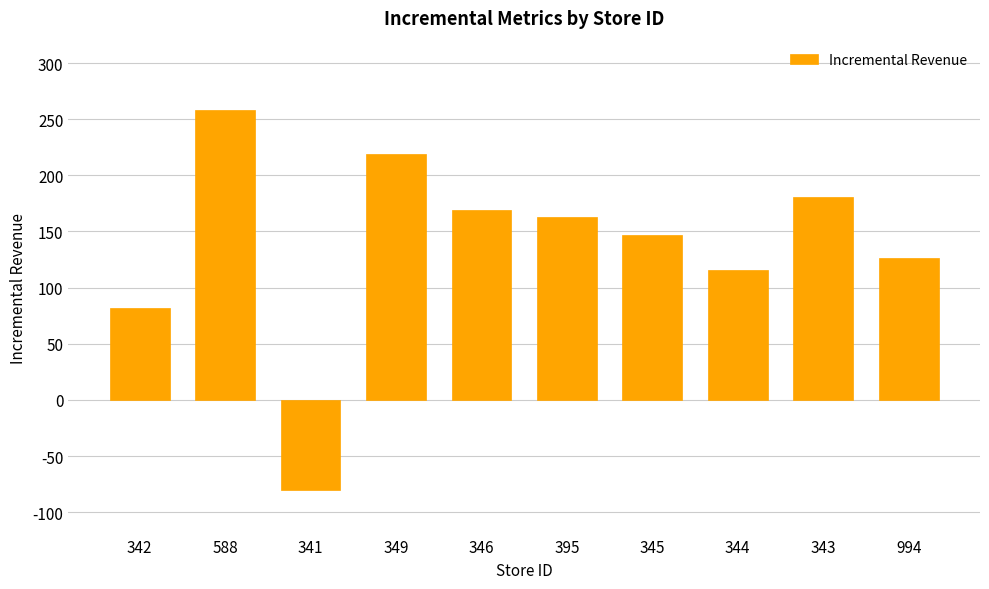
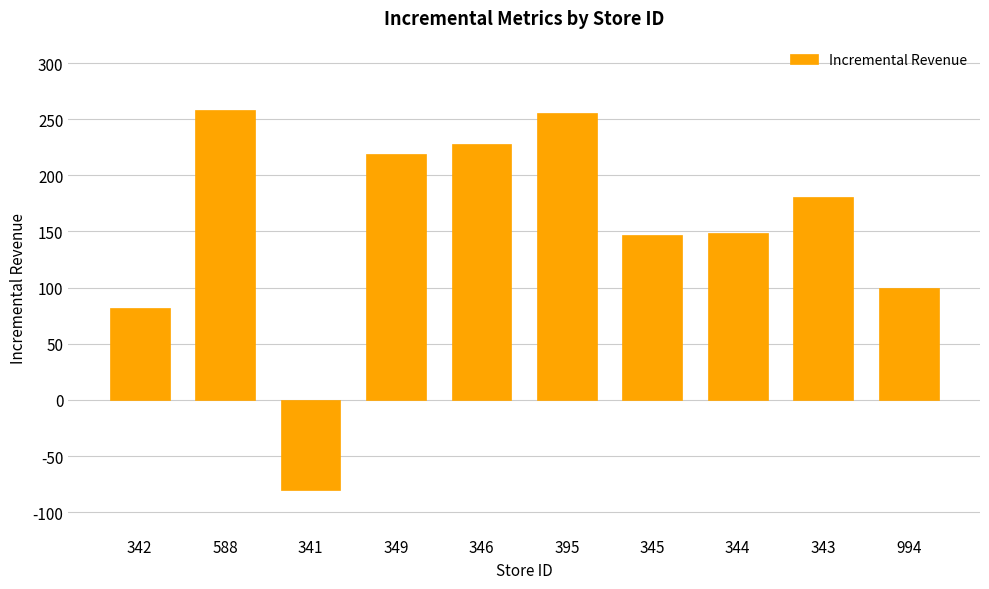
346: 169 -> 228
395: 163 -> 256
344: 116 -> 149
994: 126 -> 100
